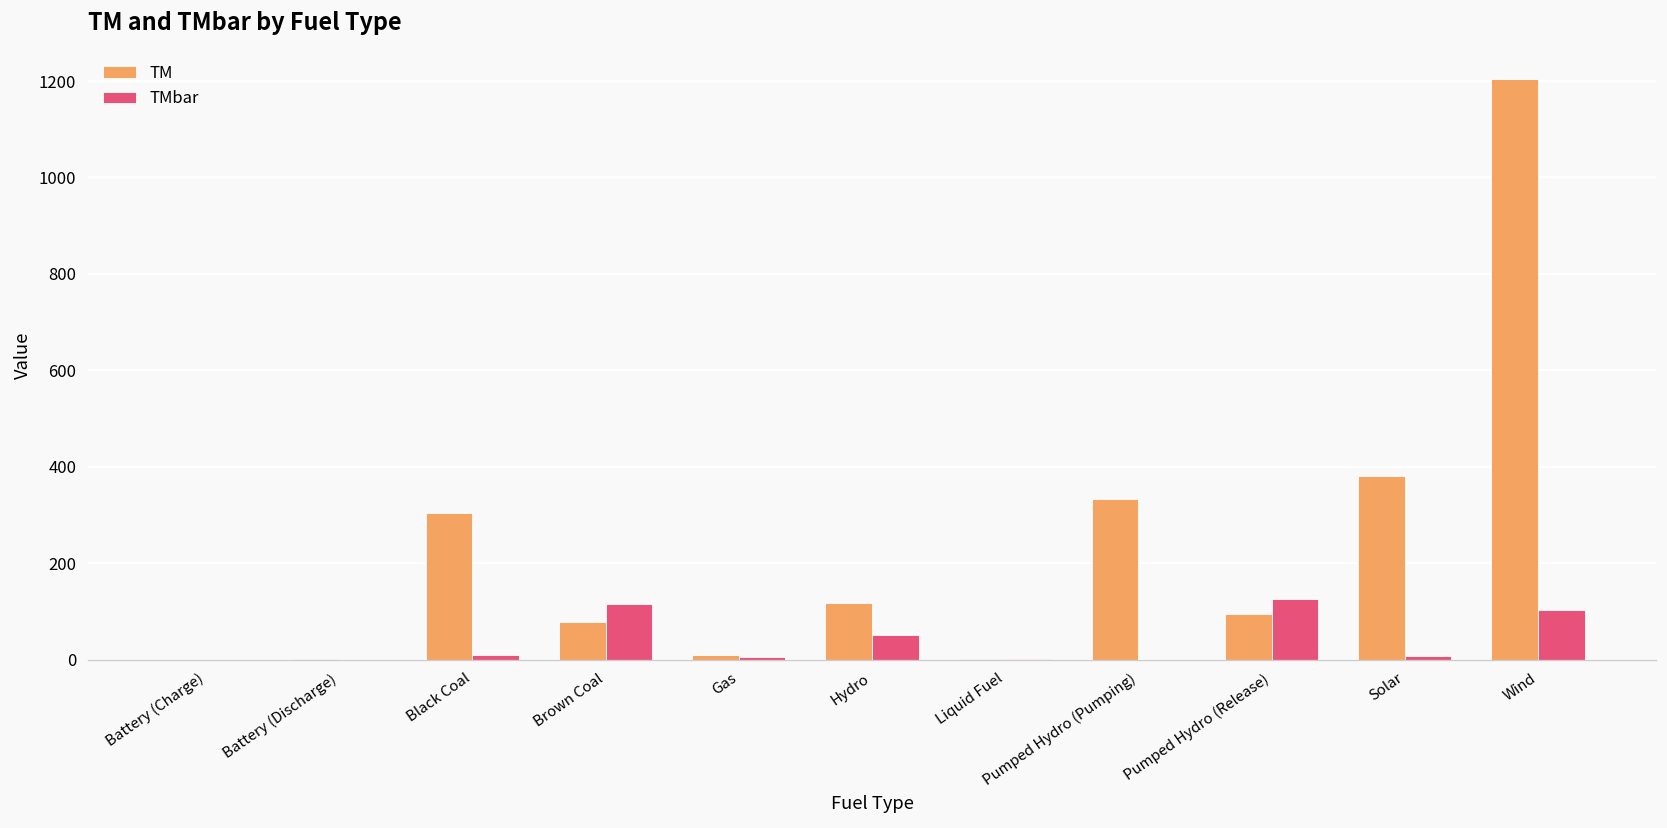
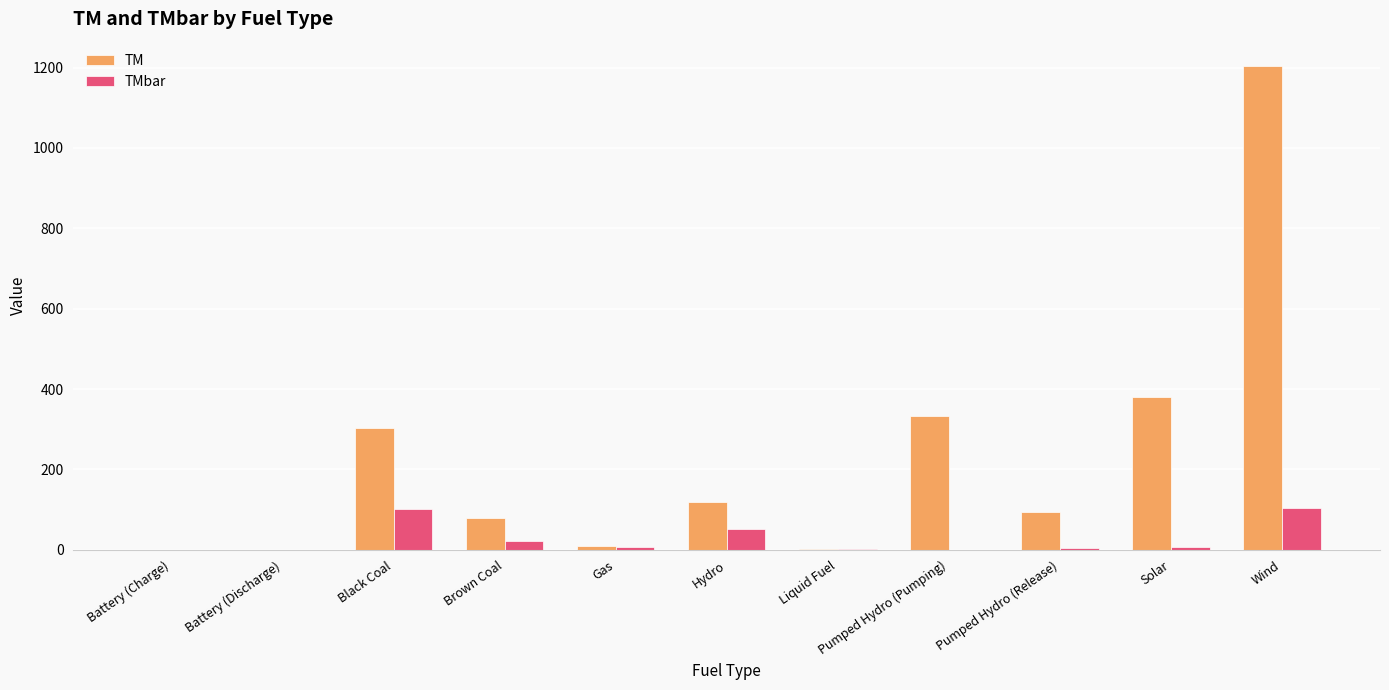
TMbar, Black Coal: 10 -> 100
TMbar, Brown Coal: 110 -> 20
TMbar, Pumped Hydro (Release): 130 -> 10
